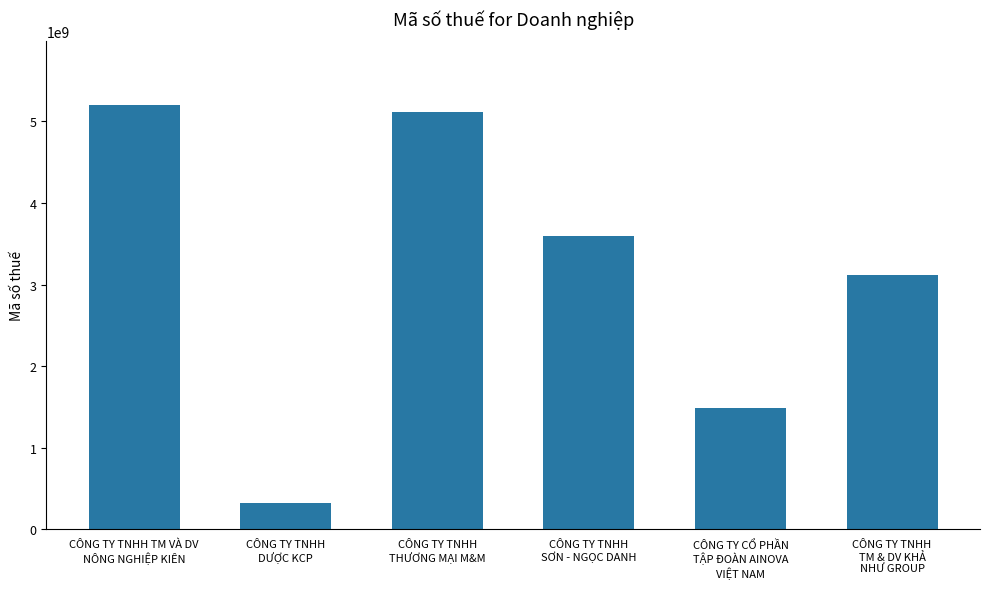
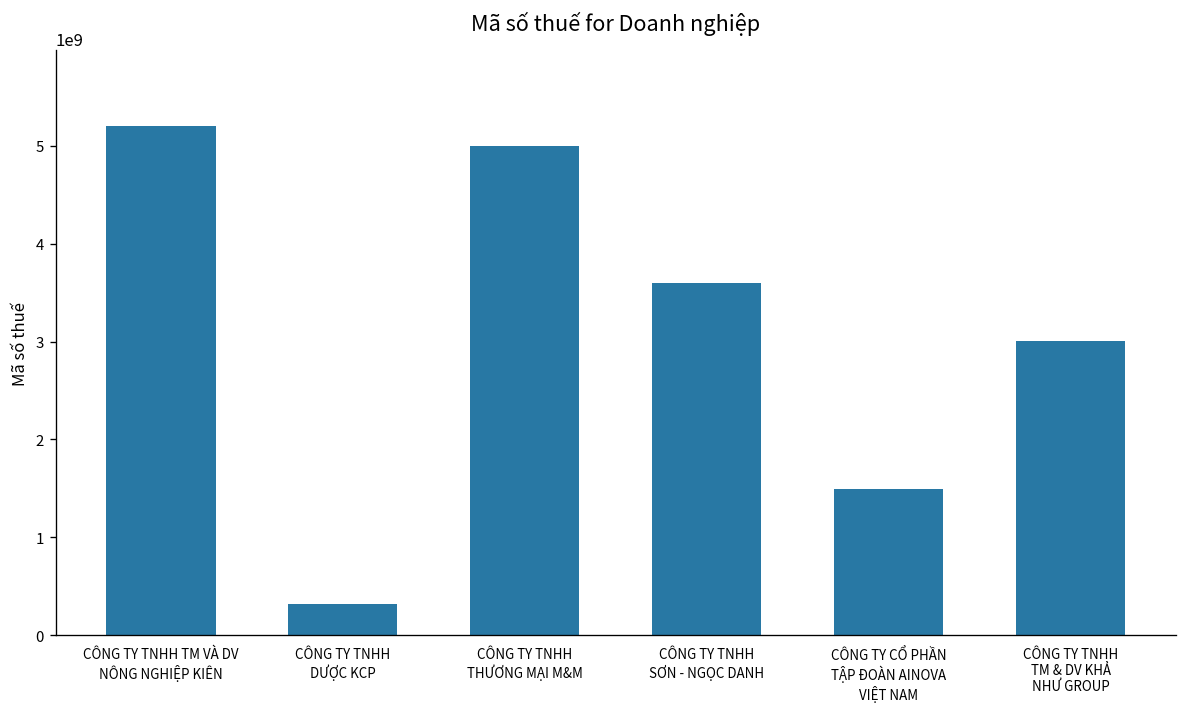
CÔNG TY TNHH THƯƠNG MẠI M&M: 5100000000 -> 5000000000
CÔNG TY TNHH TM & DV KHẢ NHƯ GROUP: 3100000000 -> 3000000000
